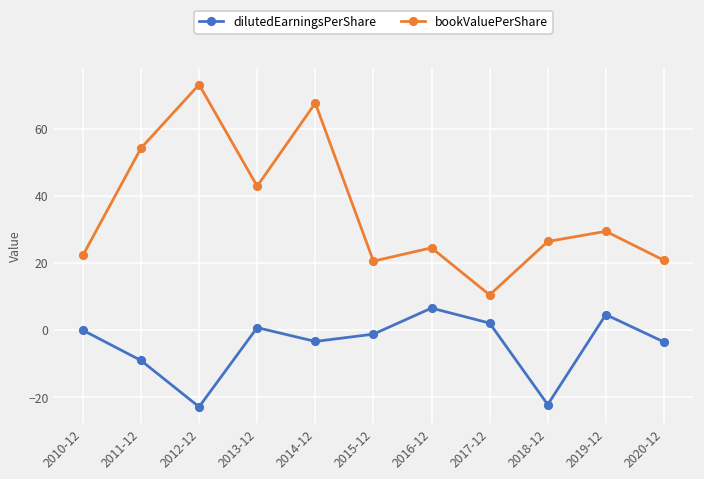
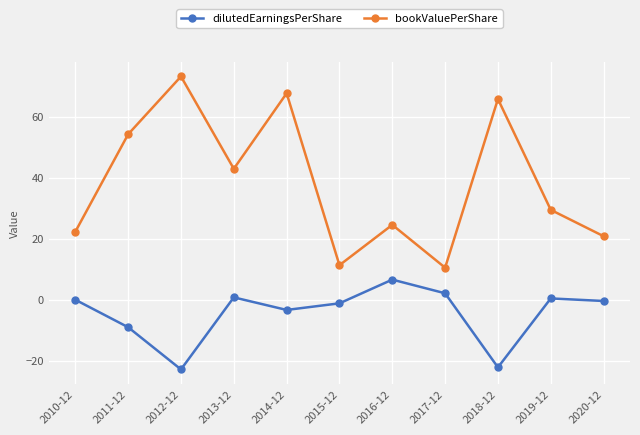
bookValuePerShare, 2015-12: 21 -> 11
bookValuePerShare, 2018-12: 26 -> 66
dilutedEarningsPerShare, 2019-12: 5 -> 0
dilutedEarningsPerShare, 2020-12: -3 -> 0
